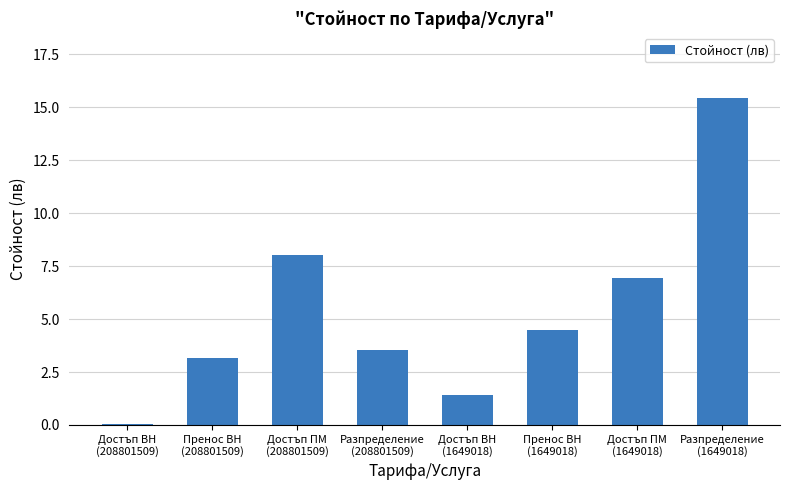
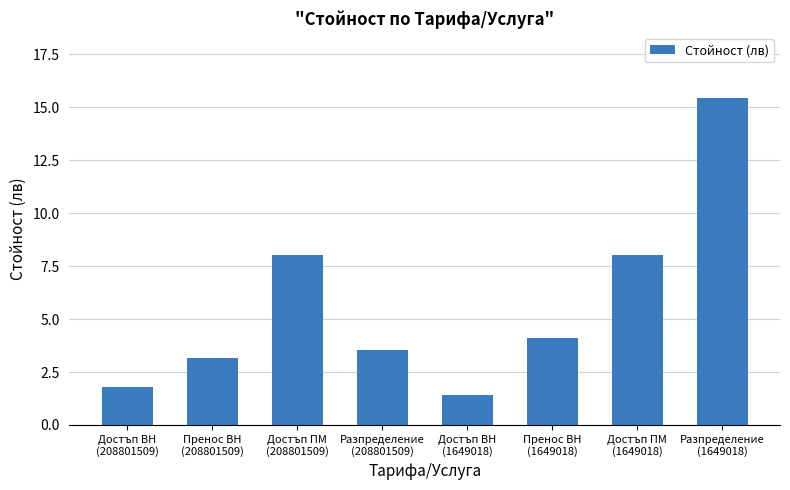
Достъп ВН (208801509): 0.1 -> 1.8
Пренос ВН (1649018): 4.5 -> 4.1
Достъп ПМ (1649018): 6.9 -> 8.0
